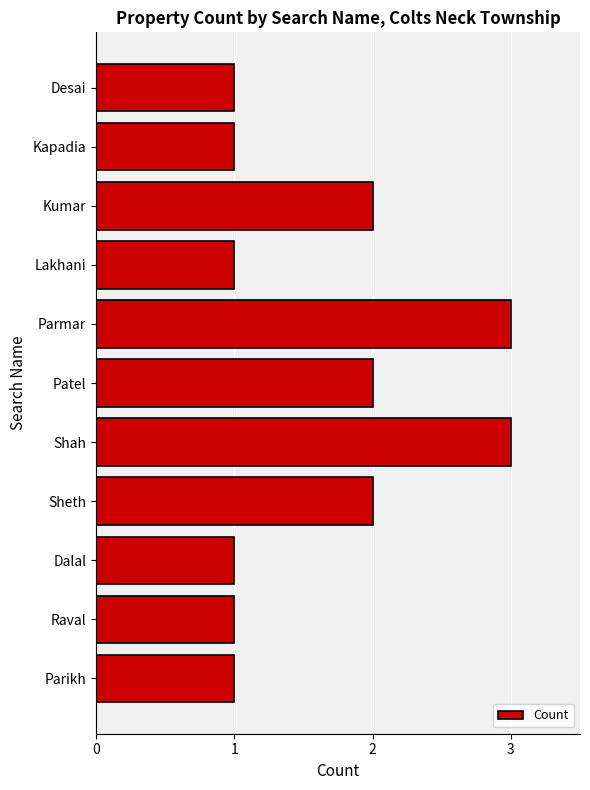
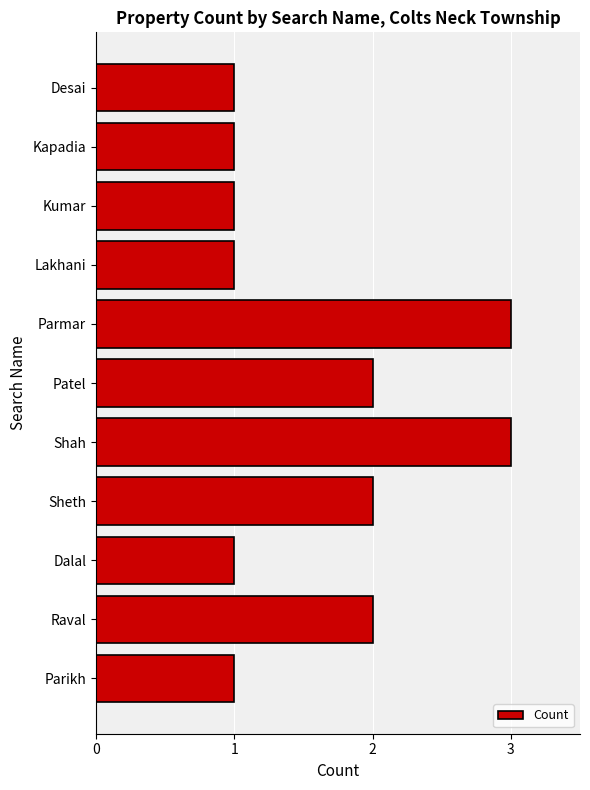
Kumar: 2 -> 1
Raval: 1 -> 2
